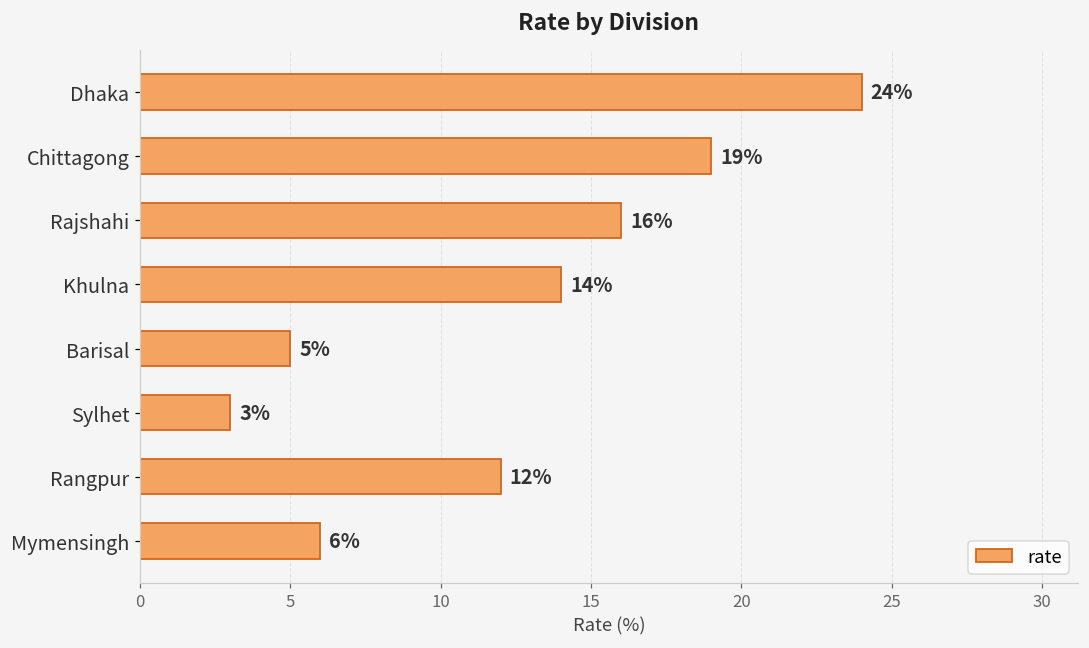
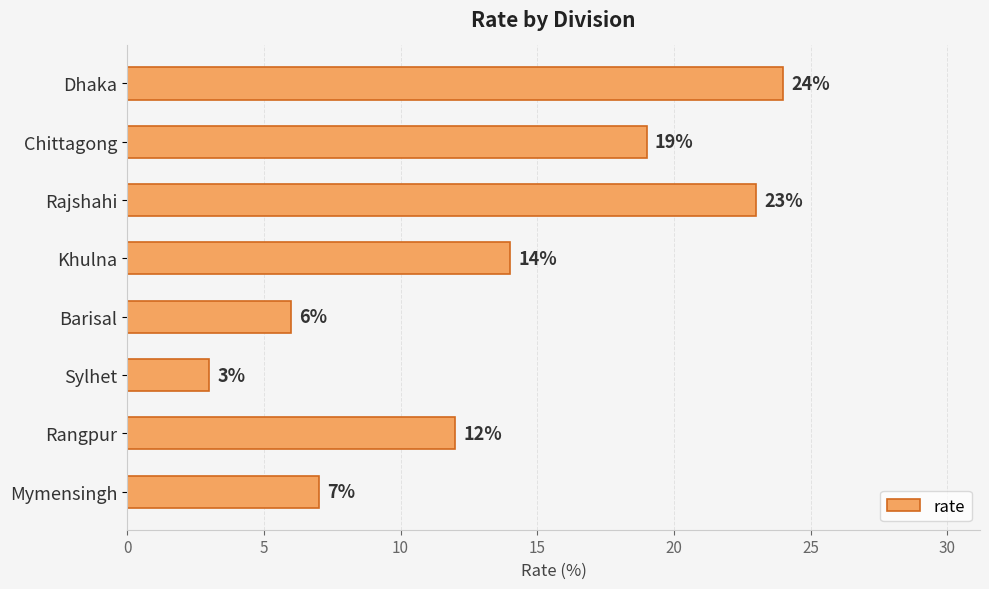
Rajshahi: 16% -> 23%
Barisal: 5% -> 6%
Mymensingh: 6% -> 7%
